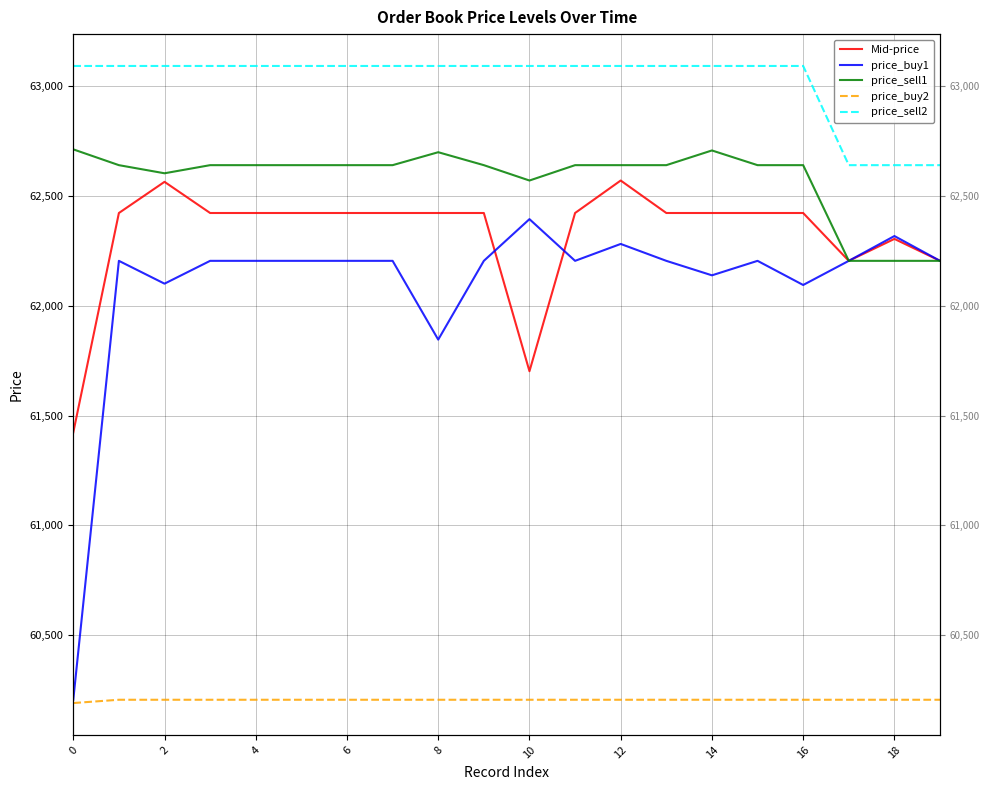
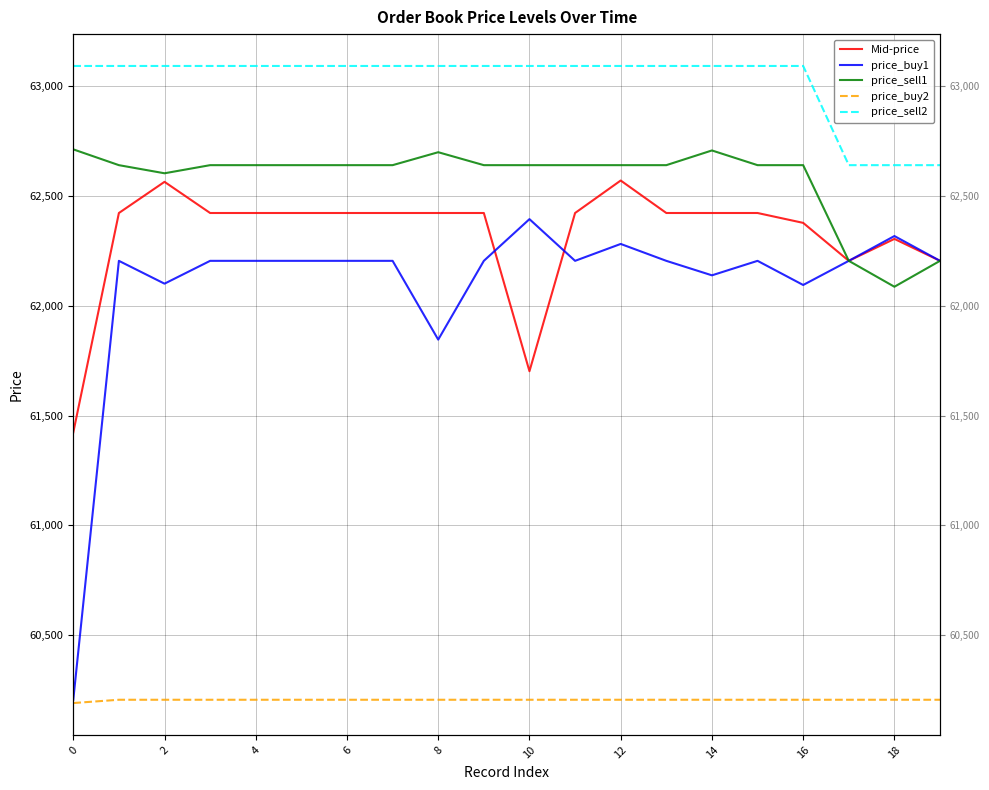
price_sell1, 10: 62,570 -> 62,640
Mid-price, 16: 62,420 -> 62,380
price_sell1, 18: 62,210 -> 62,090
